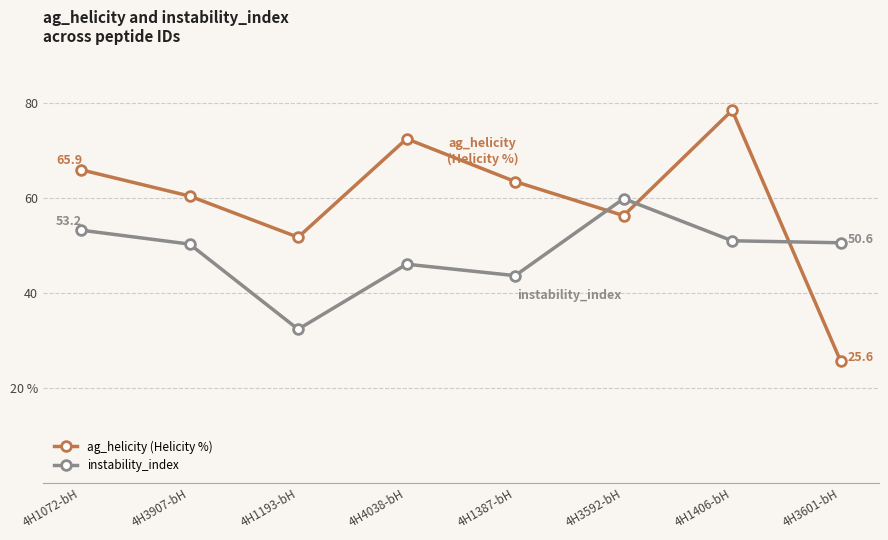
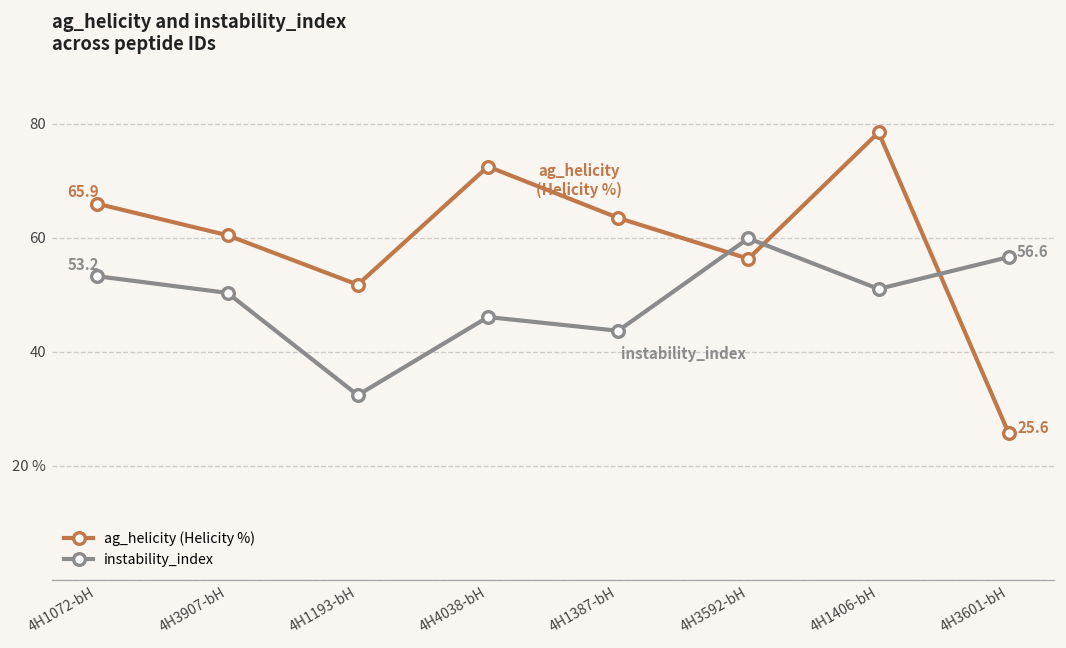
instability_index, 4H3601-bH: 50.6 -> 56.6
